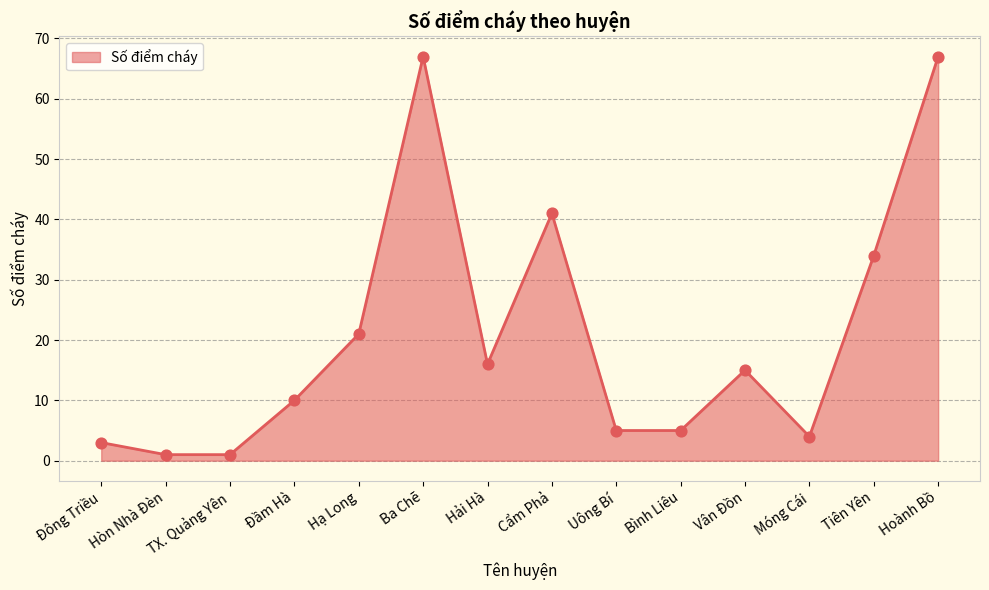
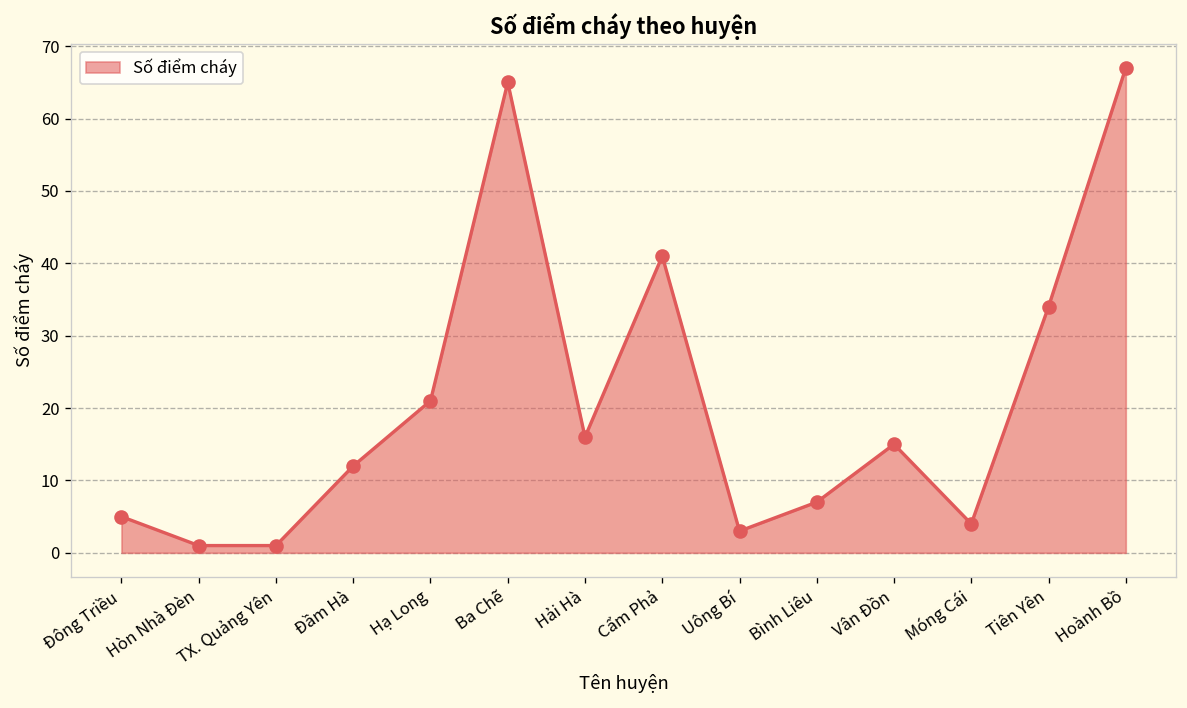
Đông Triều: 3 -> 5
Đầm Hà: 10 -> 12
Ba Chẽ: 67 -> 65
Uông Bí: 5 -> 3
Bình Liêu: 5 -> 7
